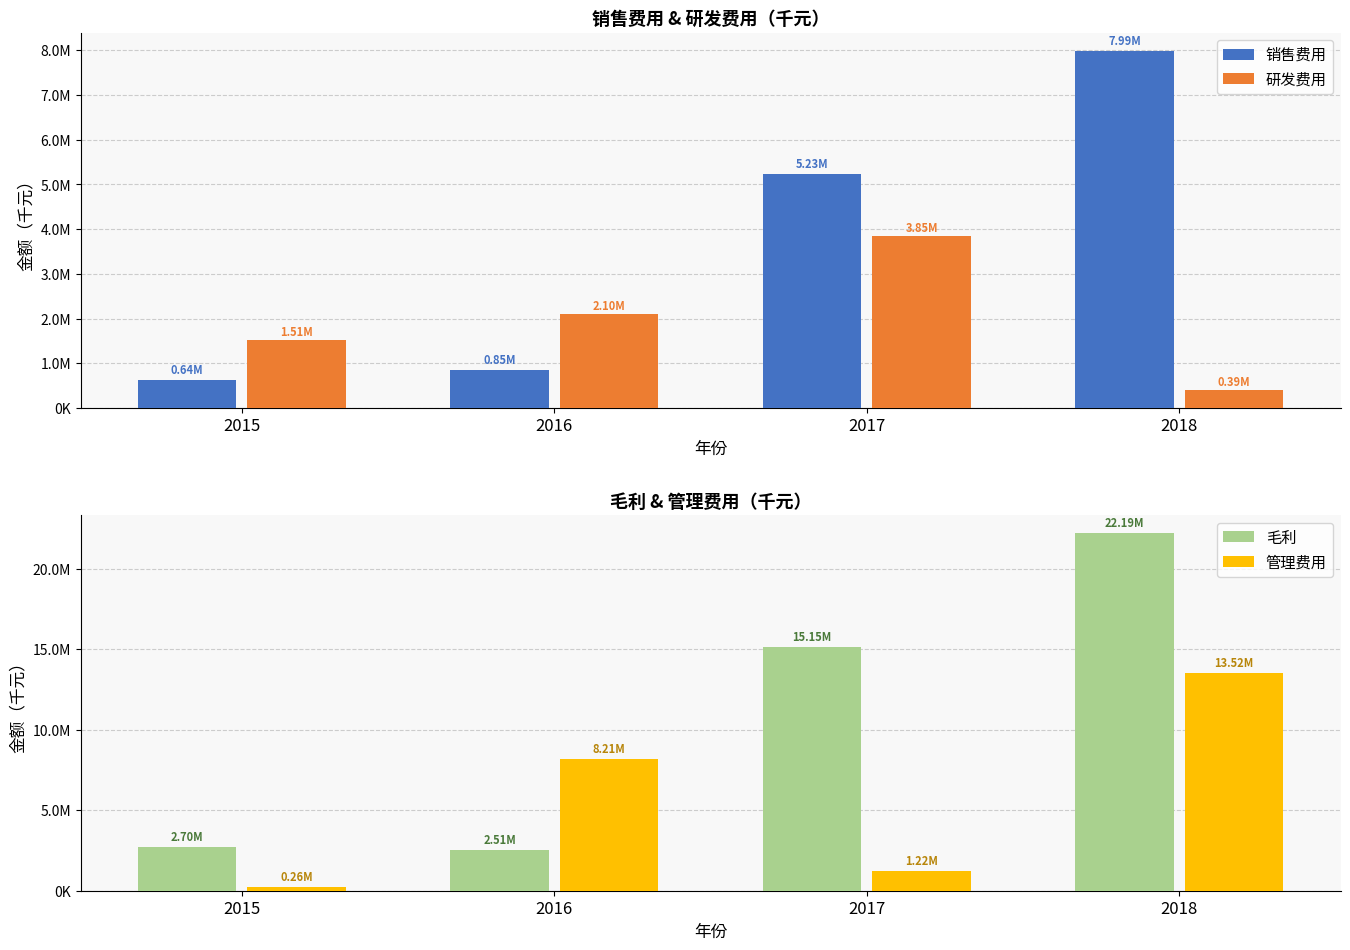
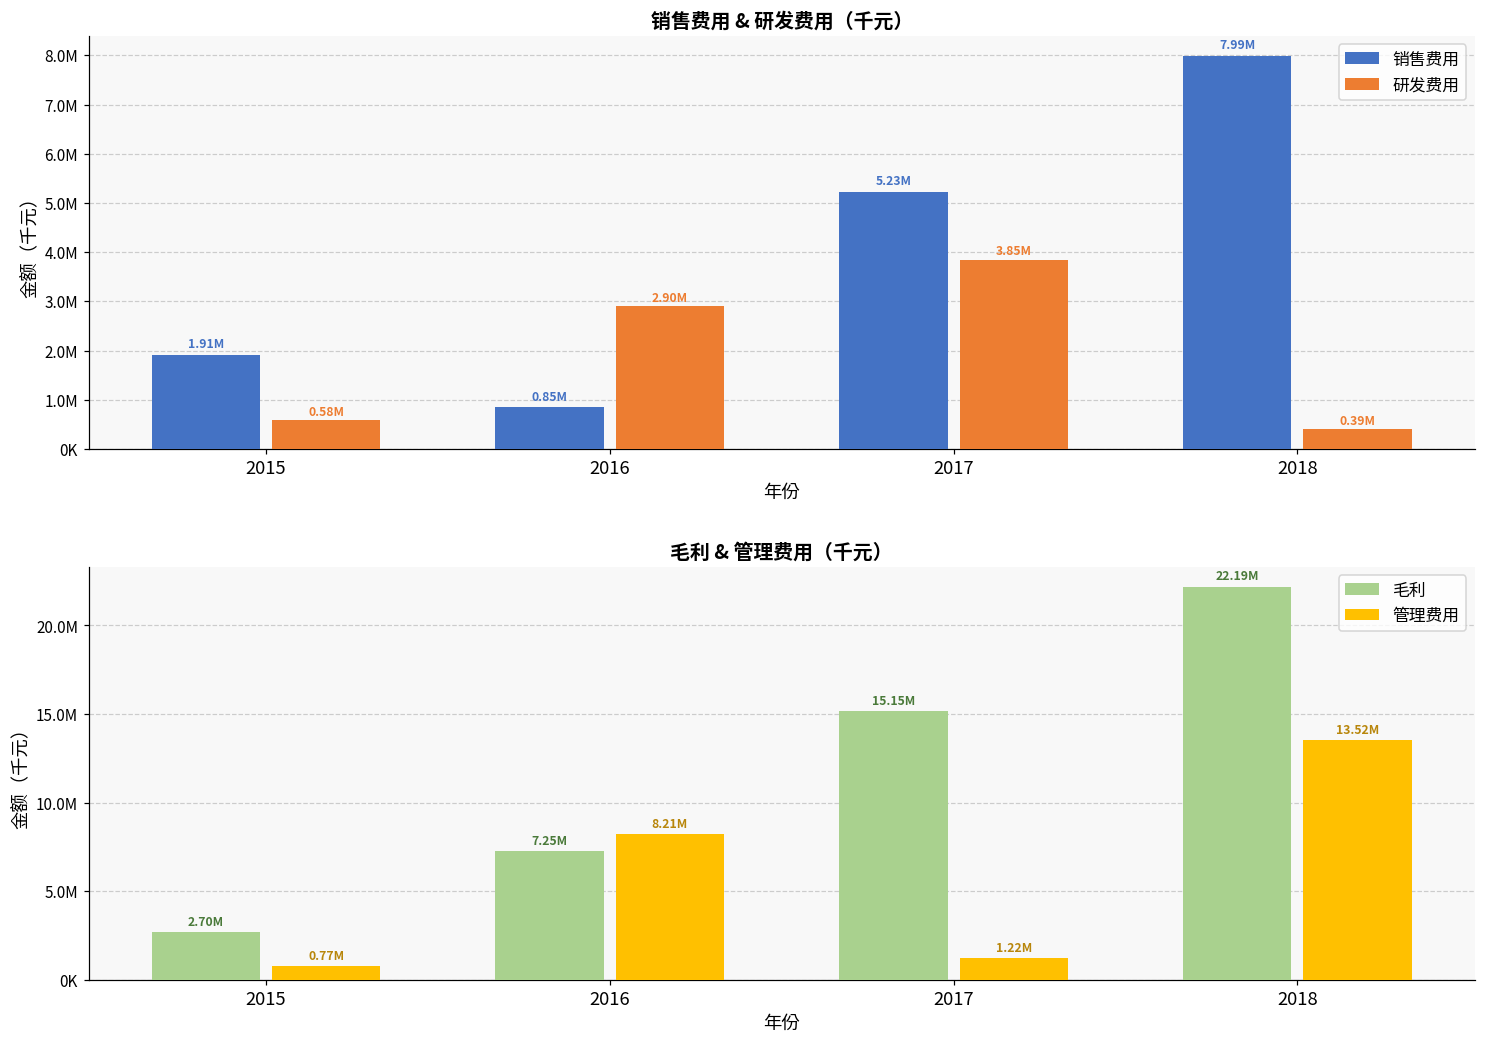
销售费用 & 研发费用（千元）, 销售费用, 2015: 0.64M -> 1.91M
销售费用 & 研发费用（千元）, 研发费用, 2015: 1.51M -> 0.58M
销售费用 & 研发费用（千元）, 研发费用, 2016: 2.10M -> 2.90M
毛利 & 管理费用（千元）, 管理费用, 2015: 0.26M -> 0.77M
毛利 & 管理费用（千元）, 毛利, 2016: 2.51M -> 7.25M
